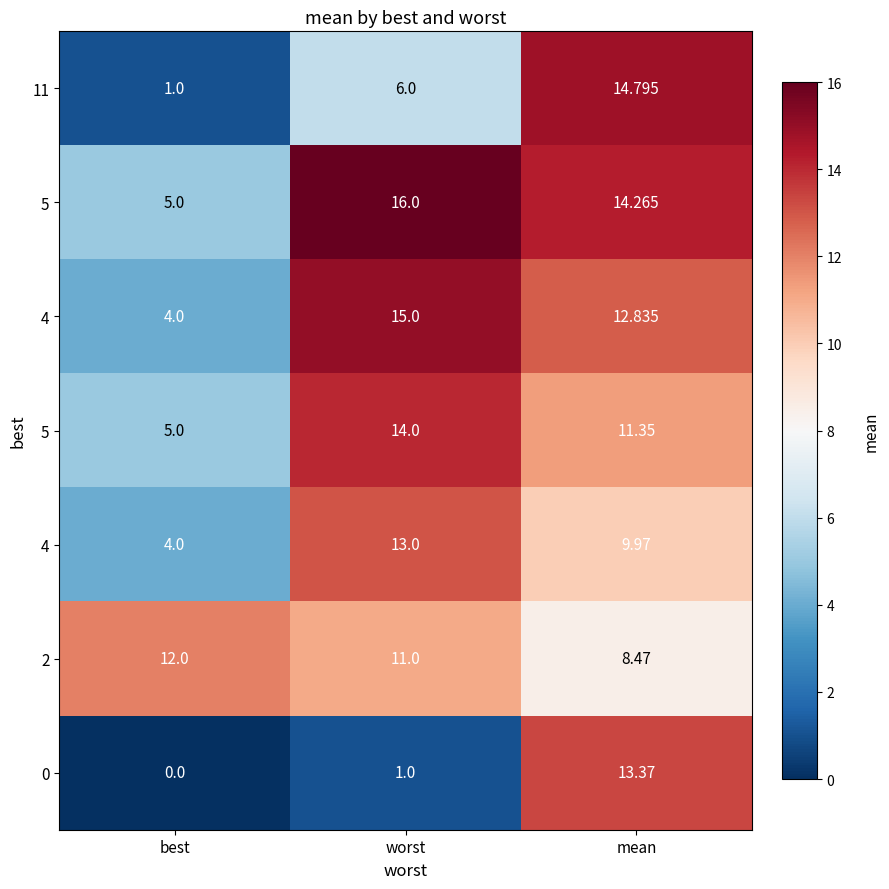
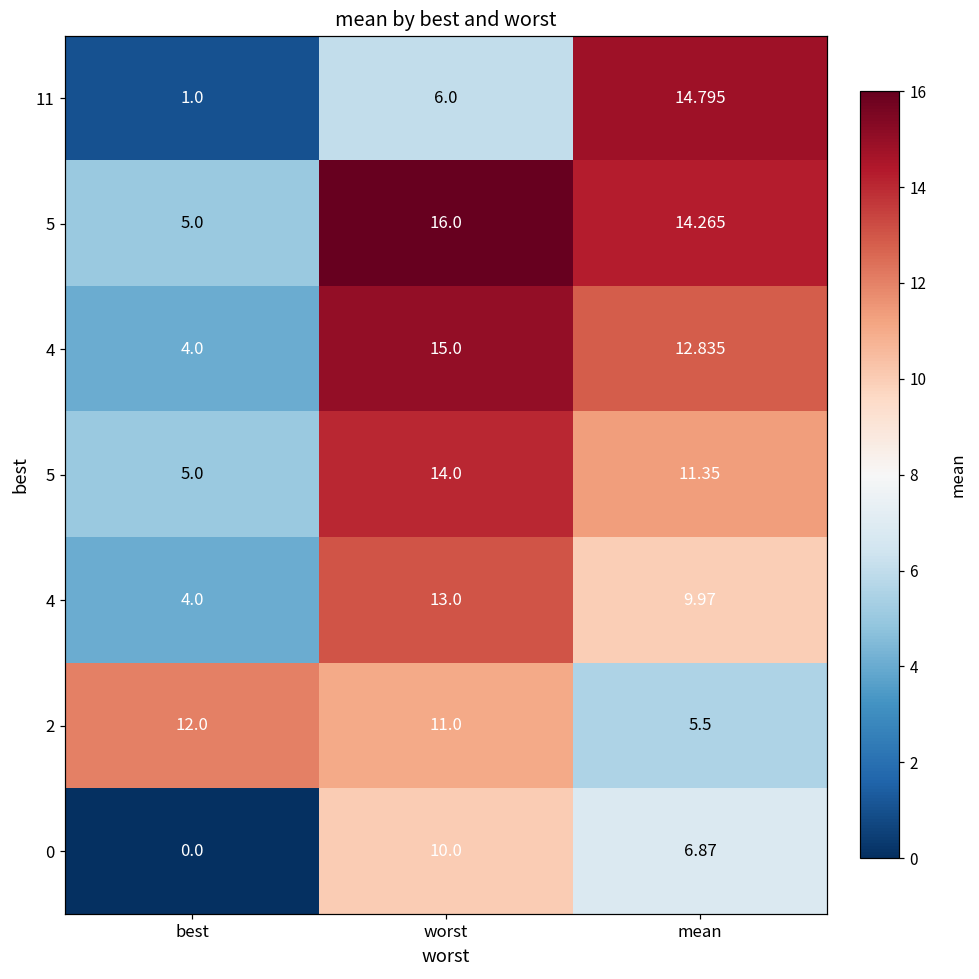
2, mean: 8.47 -> 5.5
0, worst: 1.0 -> 10.0
0, mean: 13.37 -> 6.87
